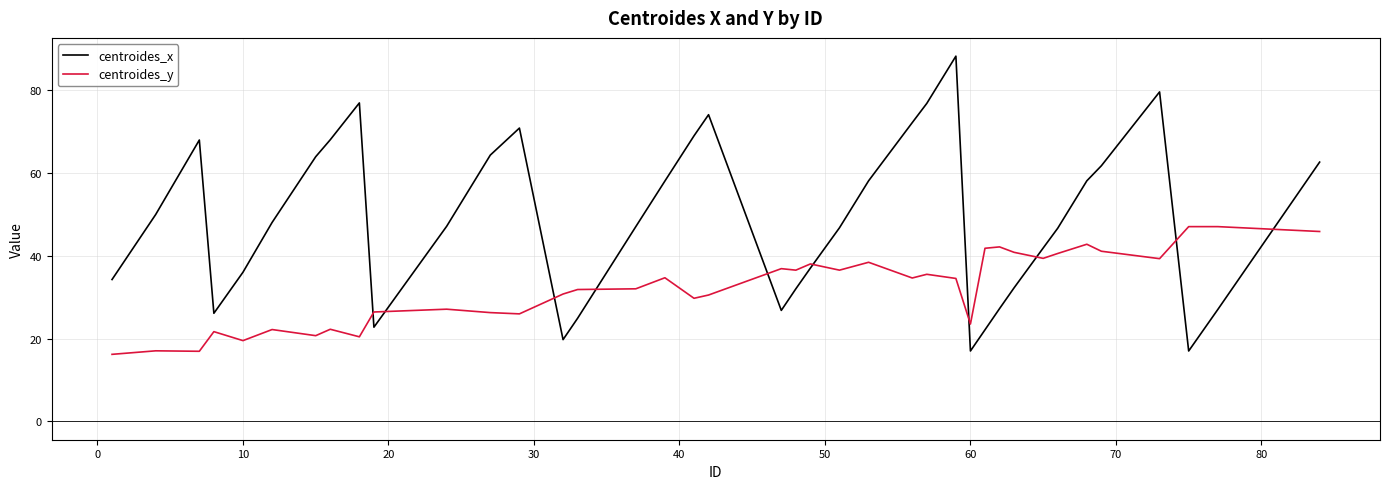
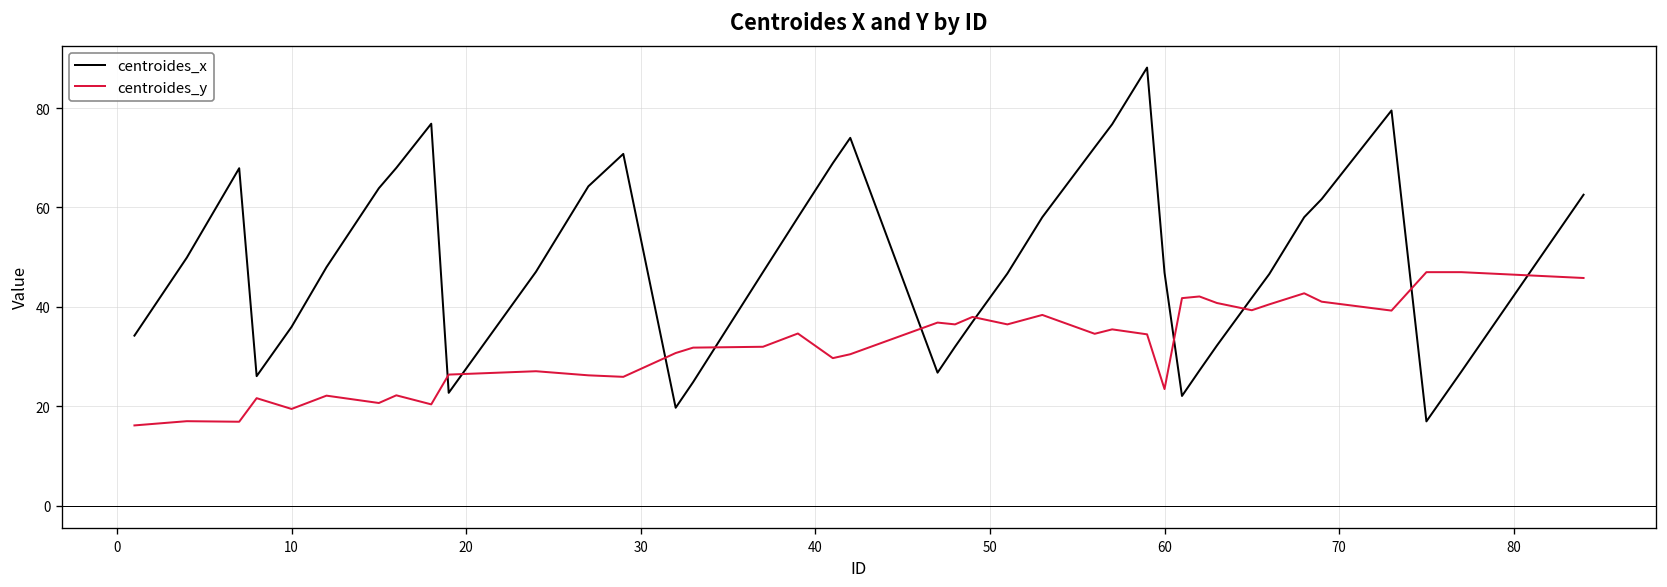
centroides_x, 60: 17 -> 47
